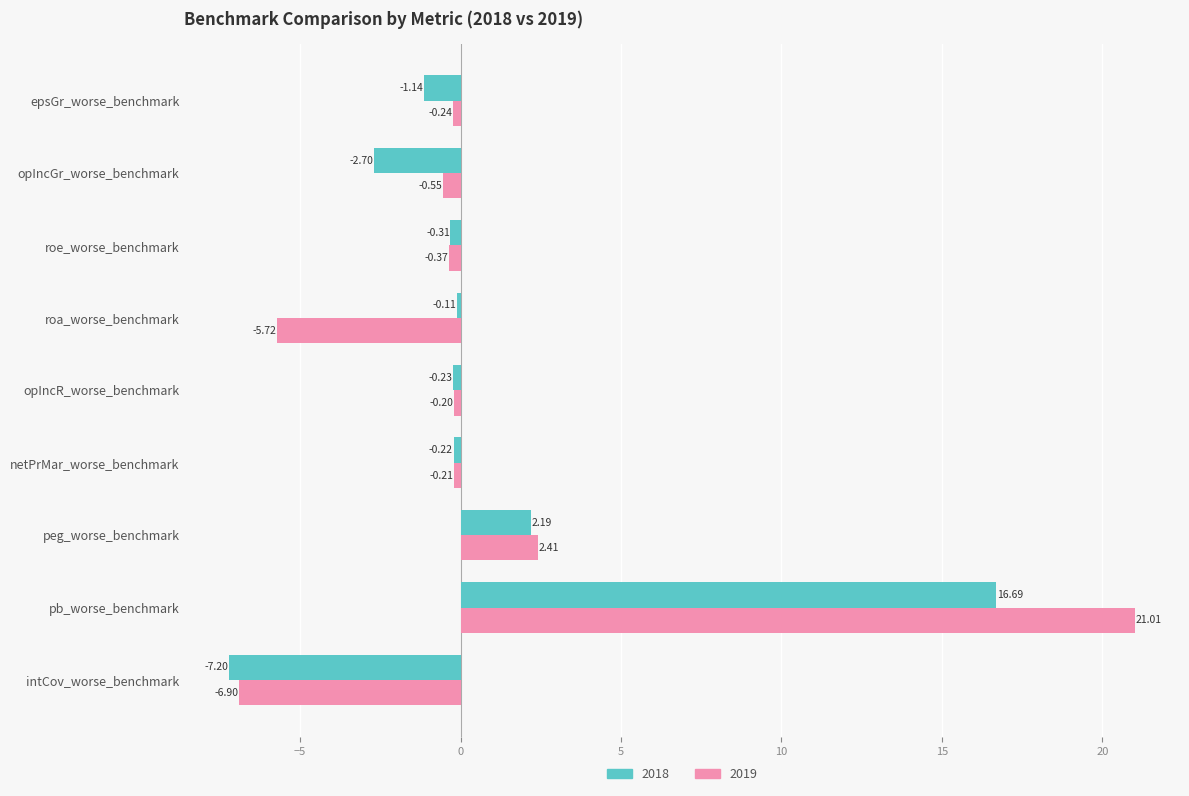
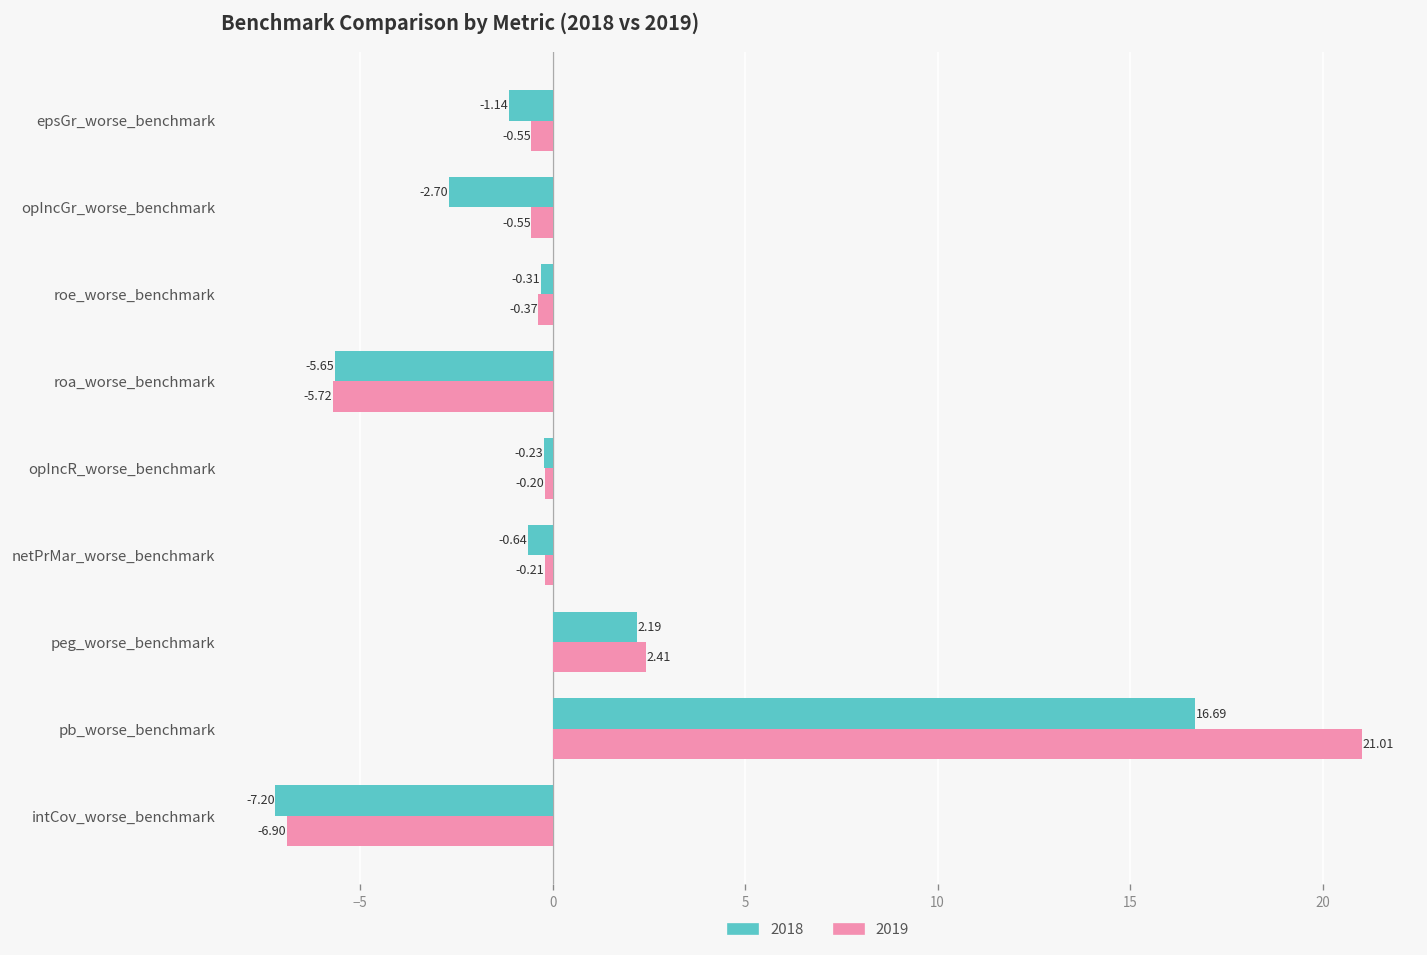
2019, epsGr_worse_benchmark: -0.24 -> -0.55
2018, roa_worse_benchmark: -0.11 -> -5.65
2018, netPrMar_worse_benchmark: -0.22 -> -0.64
